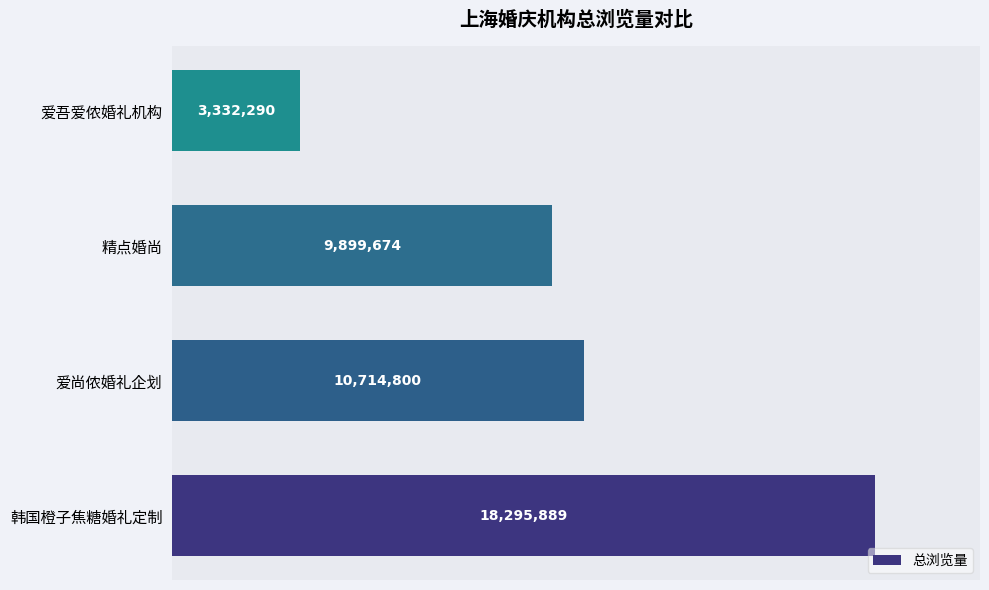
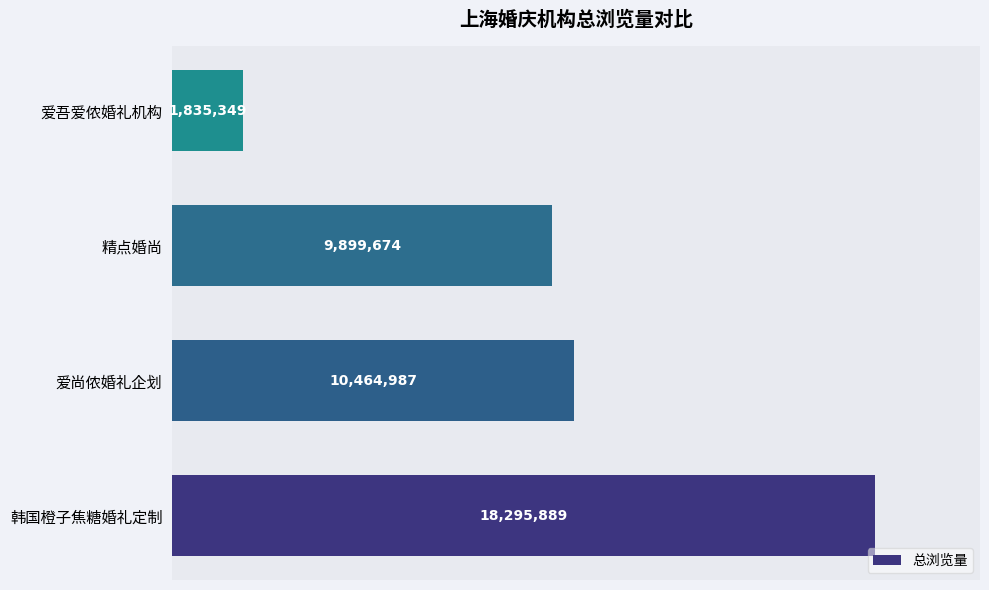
爱吾爱侬婚礼机构: 3,332,290 -> 1,835,349
爱尚侬婚礼企划: 10,714,800 -> 10,464,987
